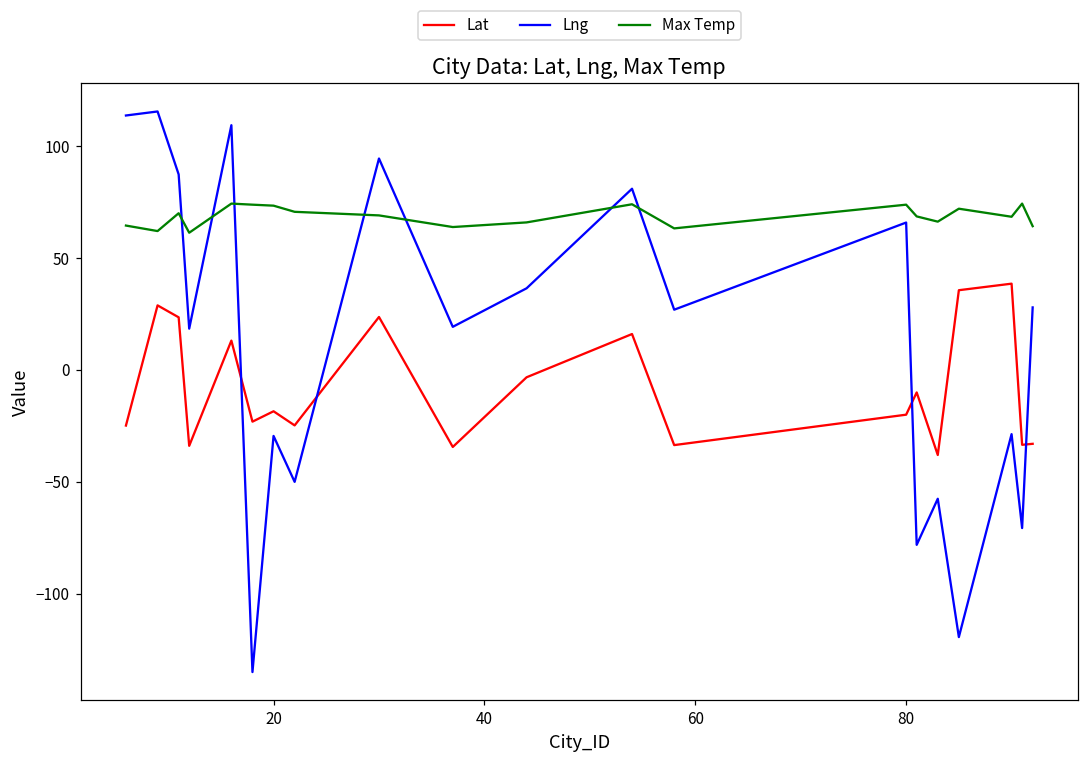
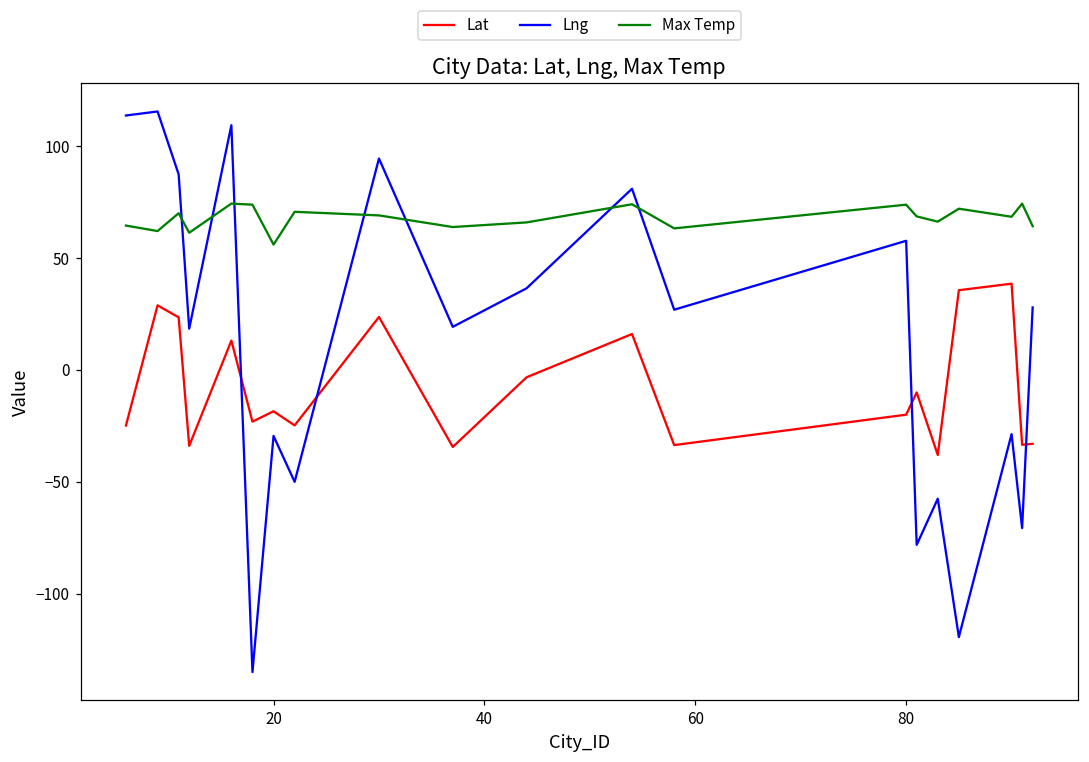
Max Temp, 20: 73 -> 56
Lng, 80: 66 -> 58
